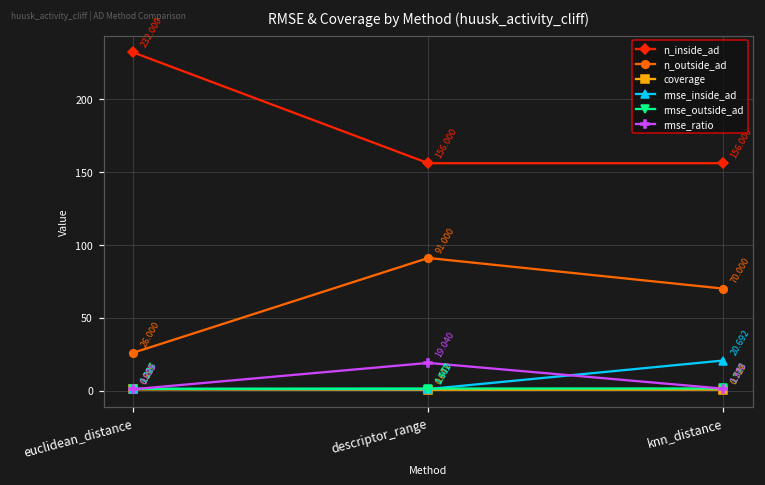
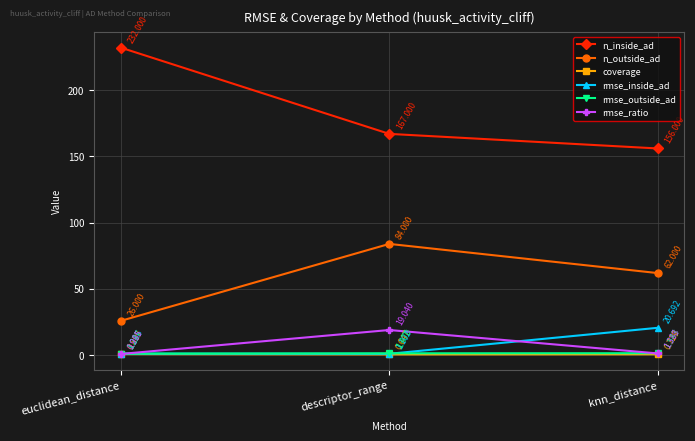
n_inside_ad, descriptor_range: 156.000 -> 167.000
n_outside_ad, descriptor_range: 91.000 -> 84.000
n_outside_ad, knn_distance: 70.000 -> 62.000
